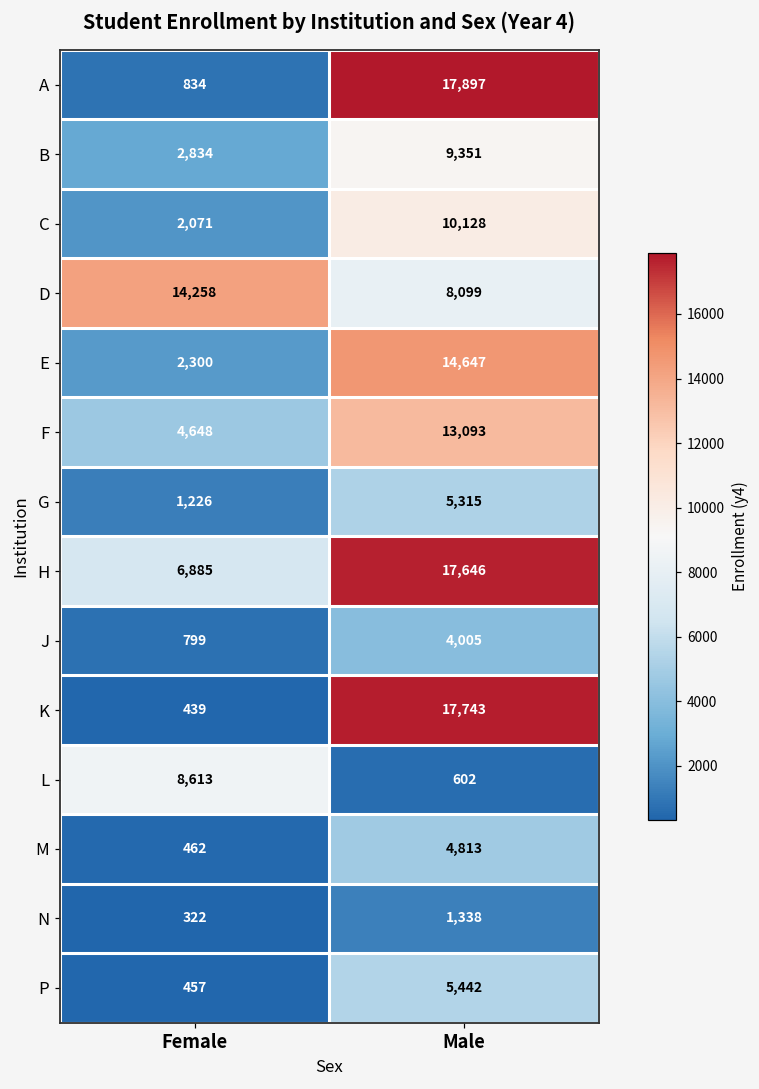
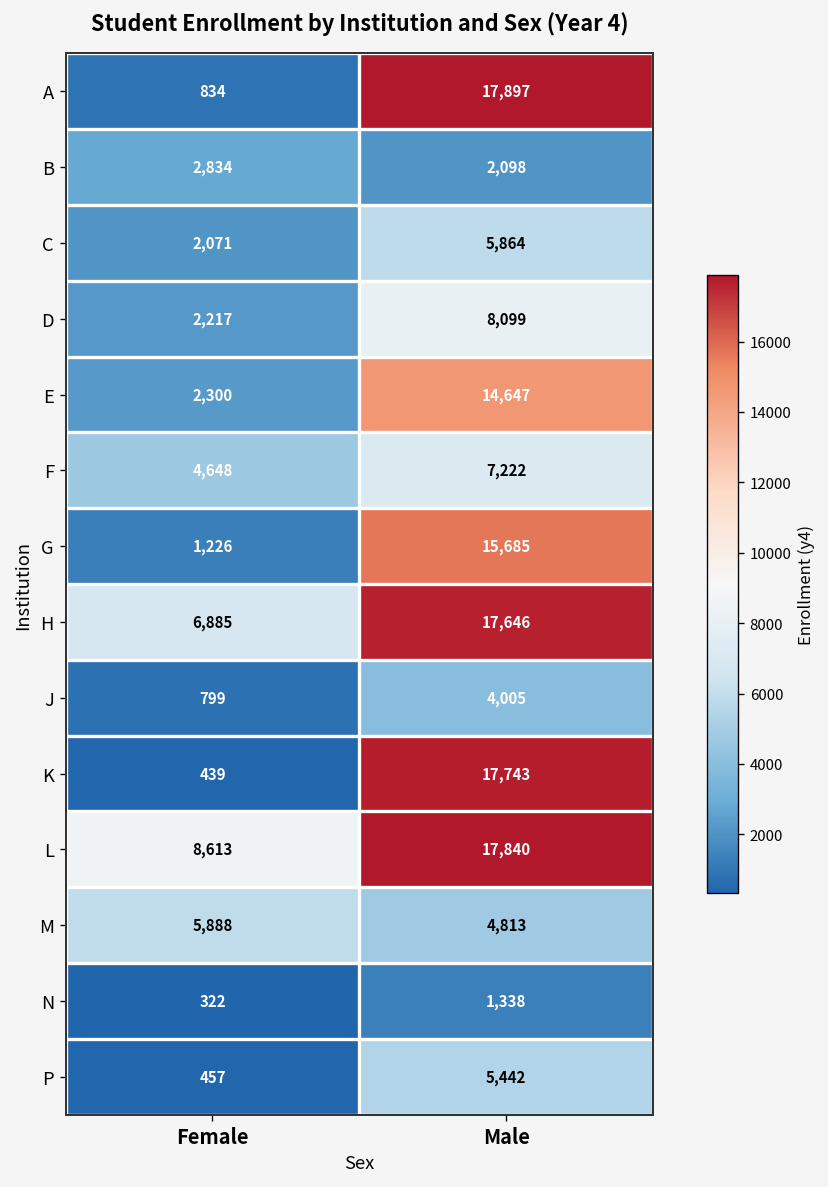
B, Male: 9,351 -> 2,098
C, Male: 10,128 -> 5,864
D, Female: 14,258 -> 2,217
F, Male: 13,093 -> 7,222
G, Male: 5,315 -> 15,685
L, Male: 602 -> 17,840
M, Female: 462 -> 5,888
